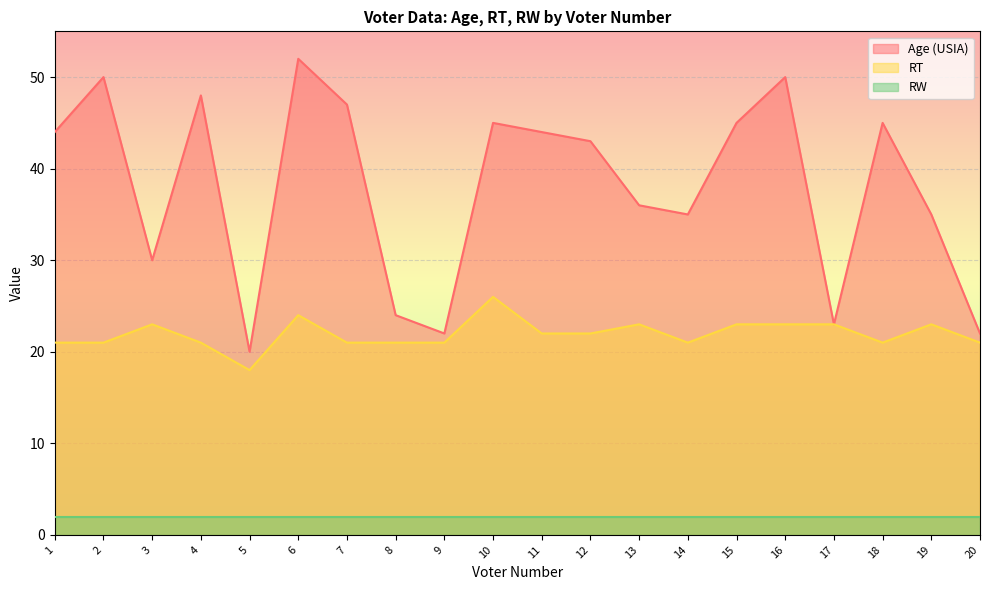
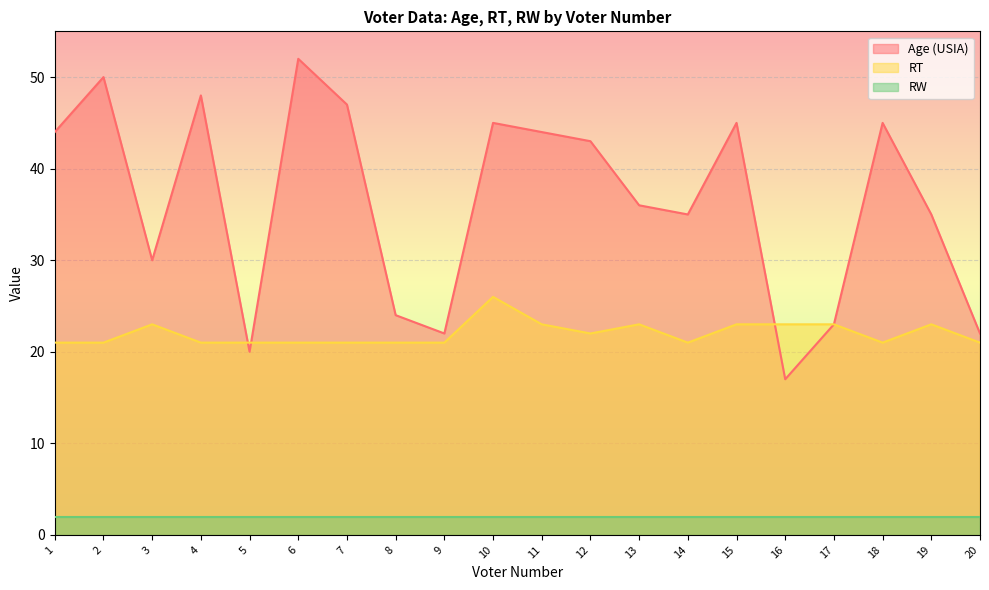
RT, 5: 18 -> 21
RT, 6: 24 -> 21
RT, 11: 22 -> 23
Age (USIA), 16: 50 -> 17
